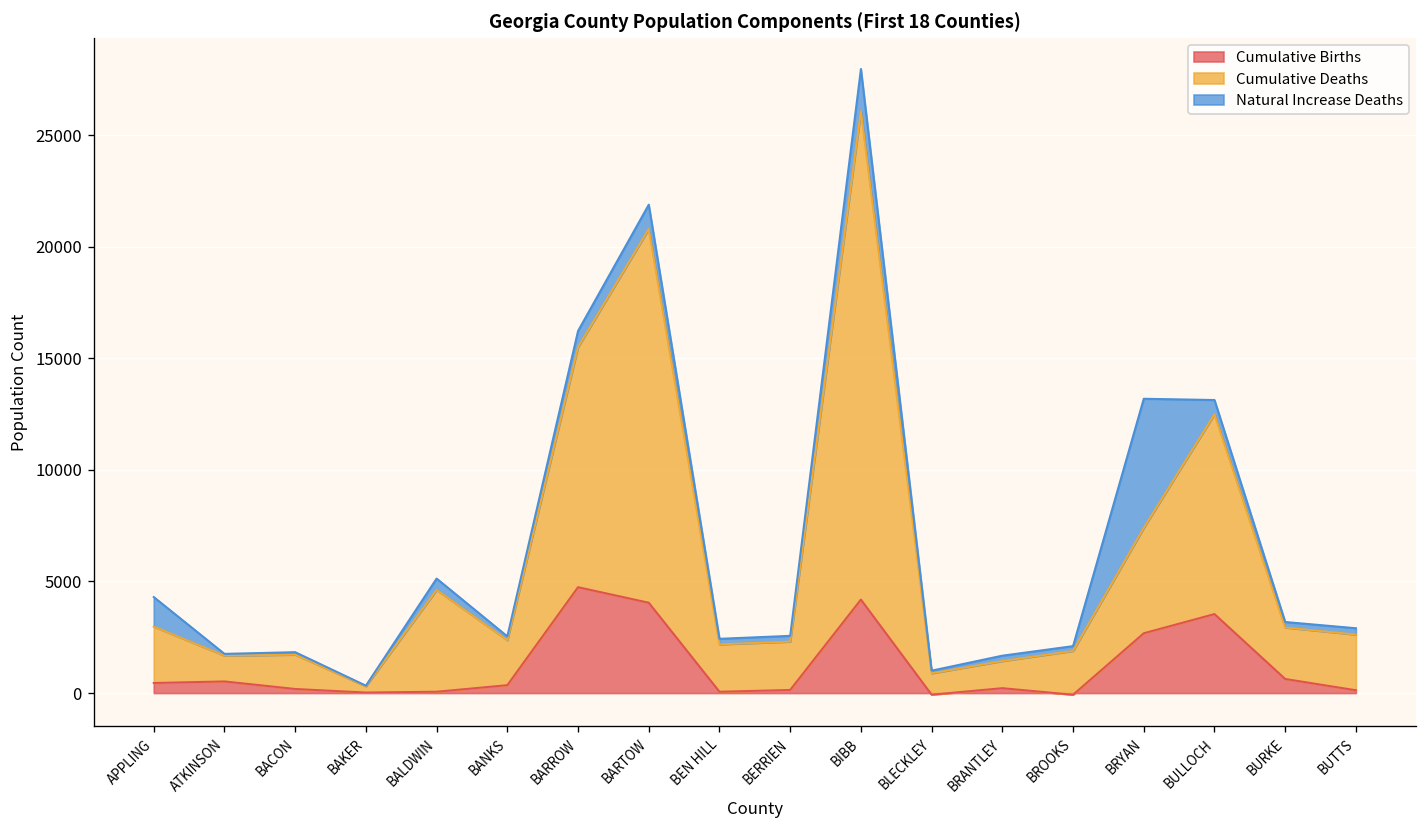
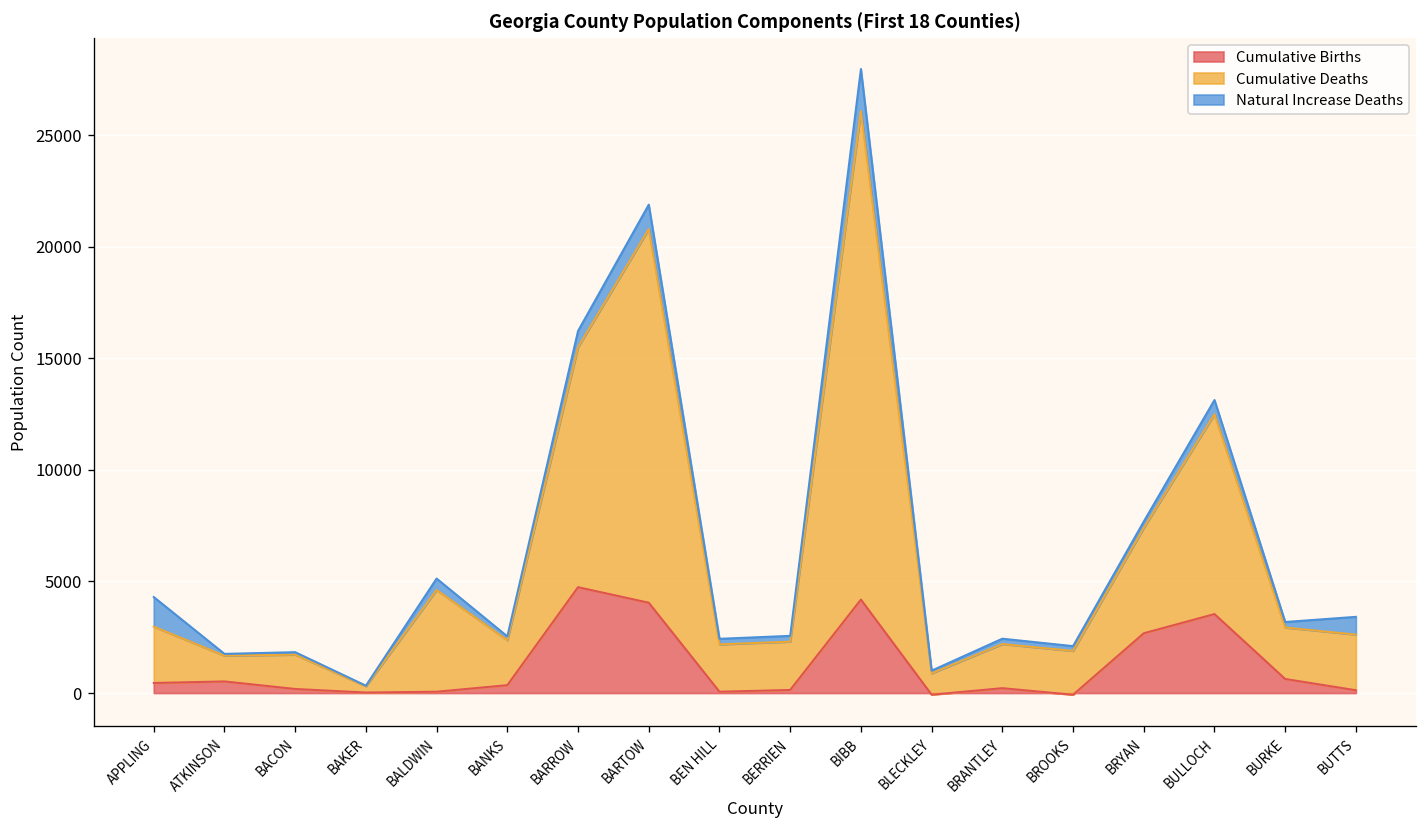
Cumulative Deaths, BRANTLEY: 1200 -> 2000
Natural Increase Deaths, BRYAN: 5800 -> 300
Natural Increase Deaths, BUTTS: 300 -> 800
